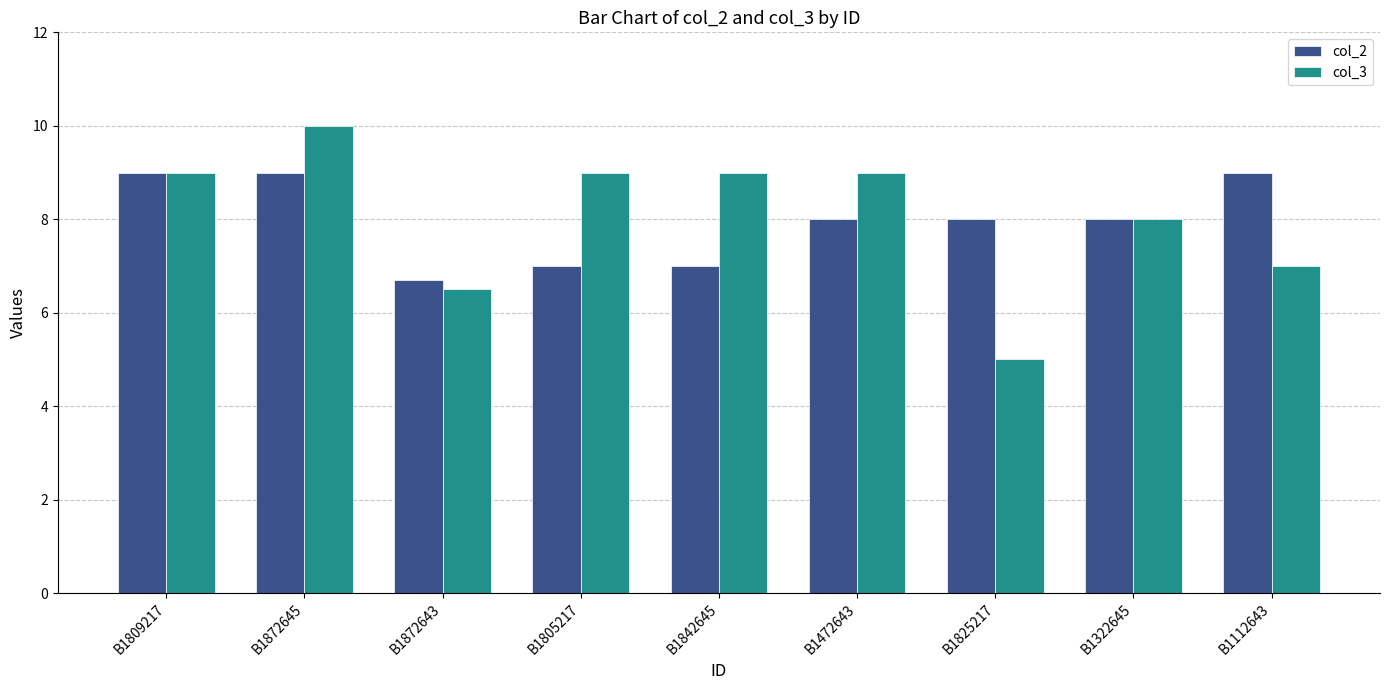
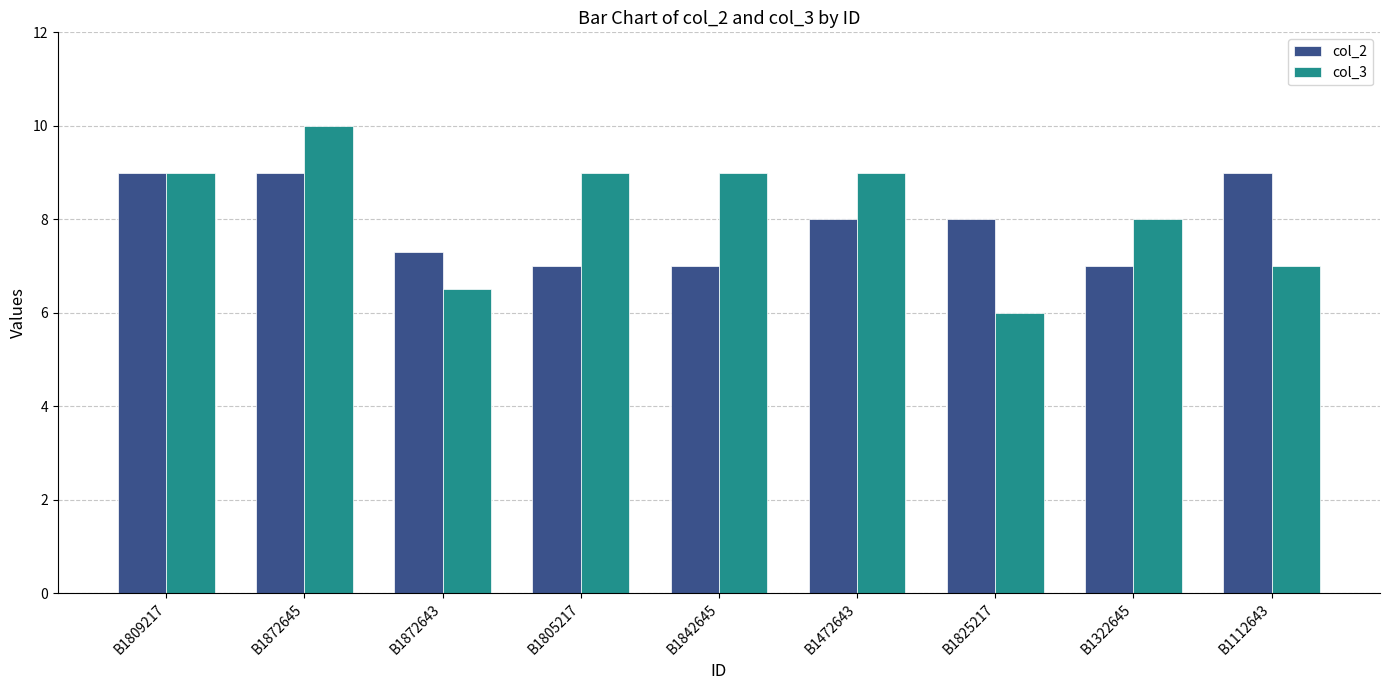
col_2, B1872643: 6.7 -> 7.3
col_3, B1825217: 5 -> 6
col_2, B1322645: 8 -> 7
